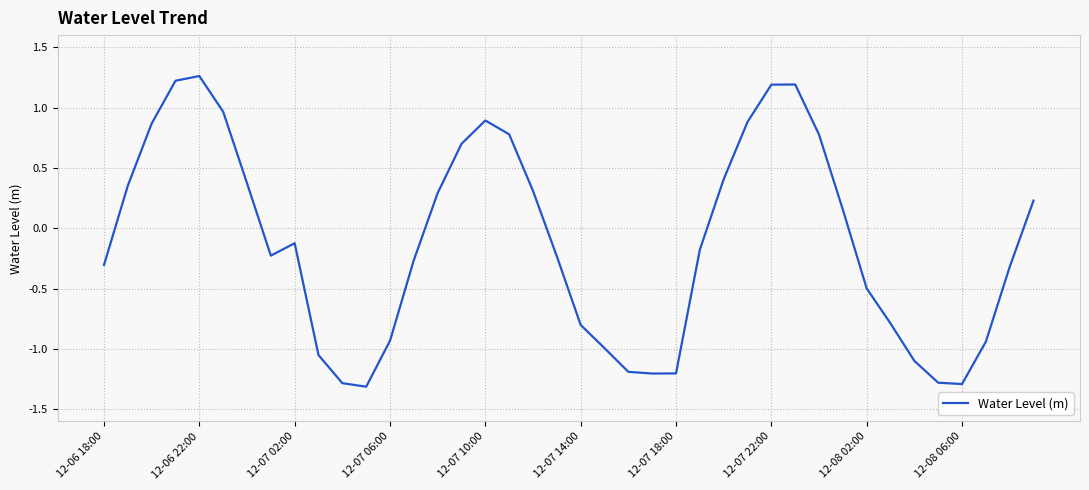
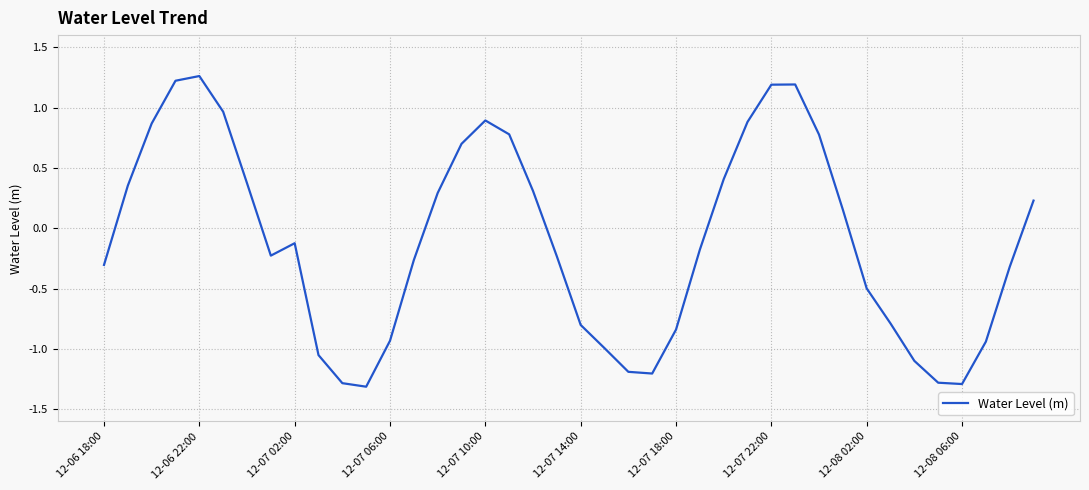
12-07 18:00: -1.20 -> -0.84
